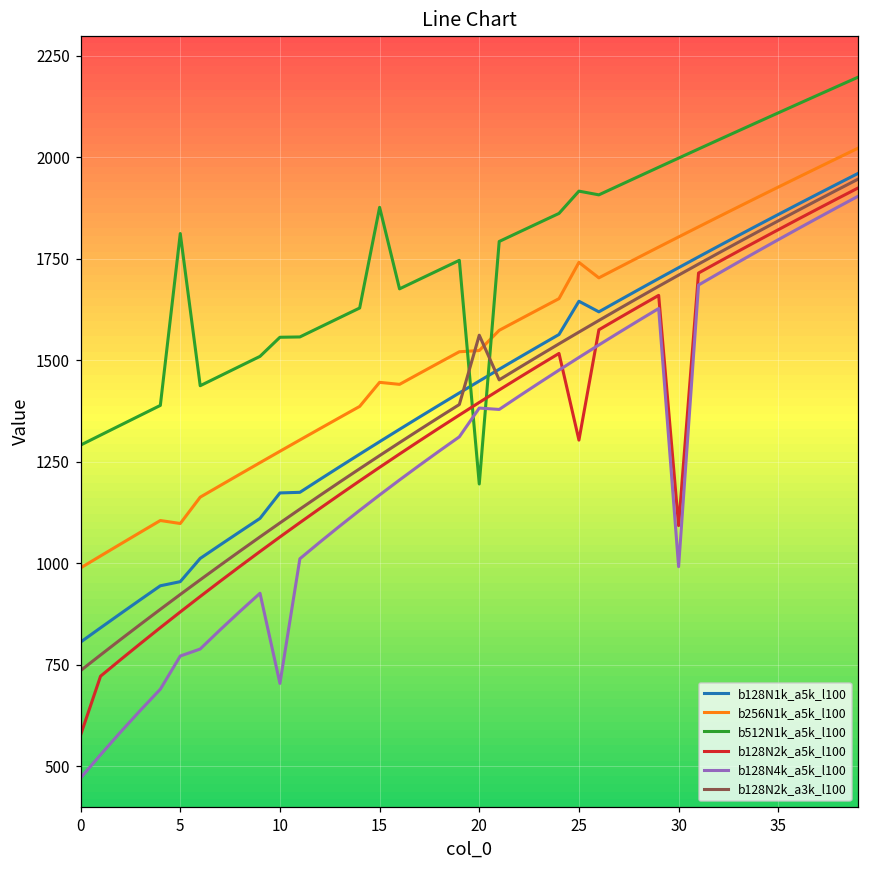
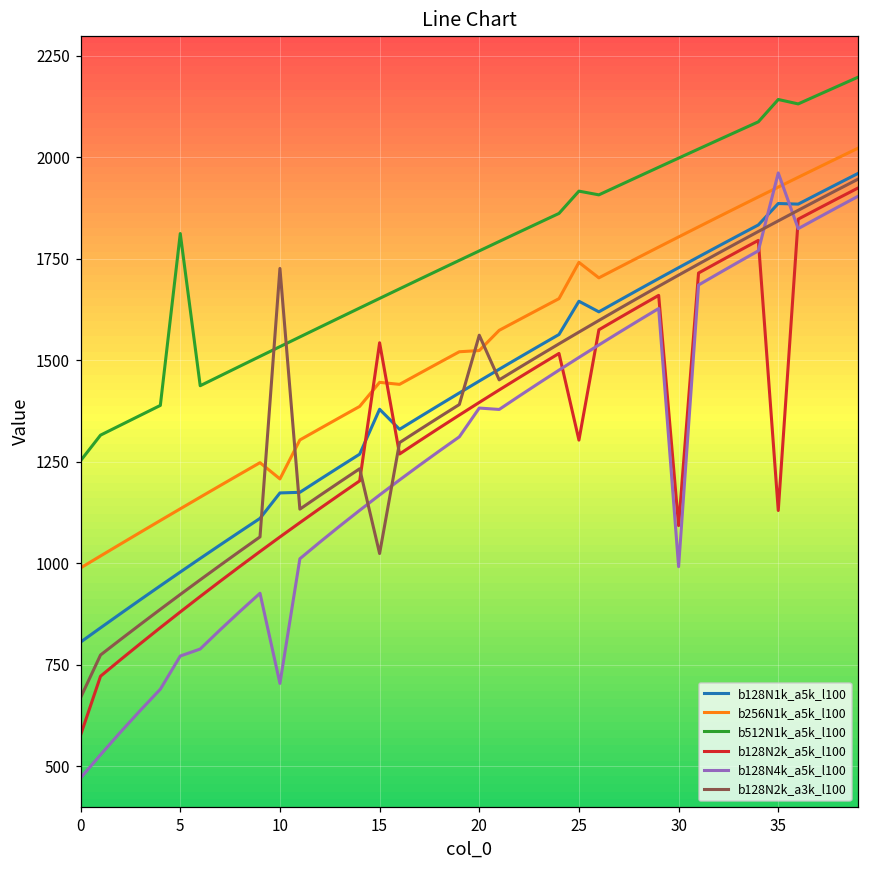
b512N1k_a5k_l100, 0: 1290 -> 1250
b128N2k_a3k_l100, 0: 740 -> 670
b128N1k_a5k_l100, 5: 960 -> 980
b256N1k_a5k_l100, 5: 1100 -> 1130
b256N1k_a5k_l100, 10: 1280 -> 1210
b512N1k_a5k_l100, 10: 1560 -> 1530
b128N2k_a3k_l100, 10: 1100 -> 1730
b128N1k_a5k_l100, 15: 1300 -> 1380
b512N1k_a5k_l100, 15: 1880 -> 1650
b128N2k_a5k_l100, 15: 1240 -> 1540
b128N2k_a3k_l100, 15: 1270 -> 1020
b512N1k_a5k_l100, 20: 1200 -> 1770
b128N1k_a5k_l100, 35: 1860 -> 1890
b512N1k_a5k_l100, 35: 2110 -> 2140
b128N2k_a5k_l100, 35: 1820 -> 1130
b128N4k_a5k_l100, 35: 1800 -> 1960
